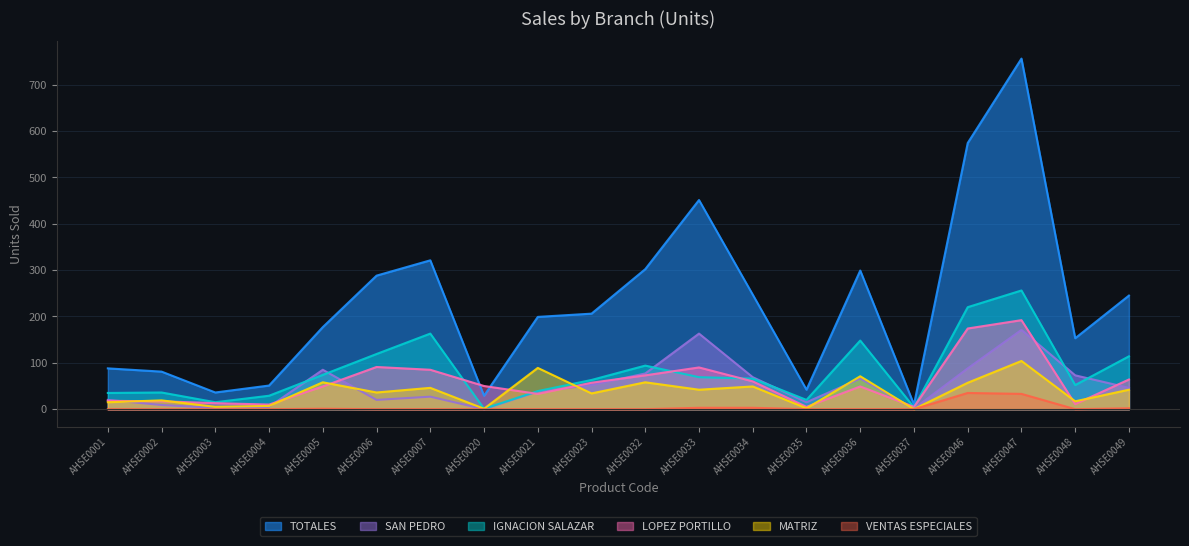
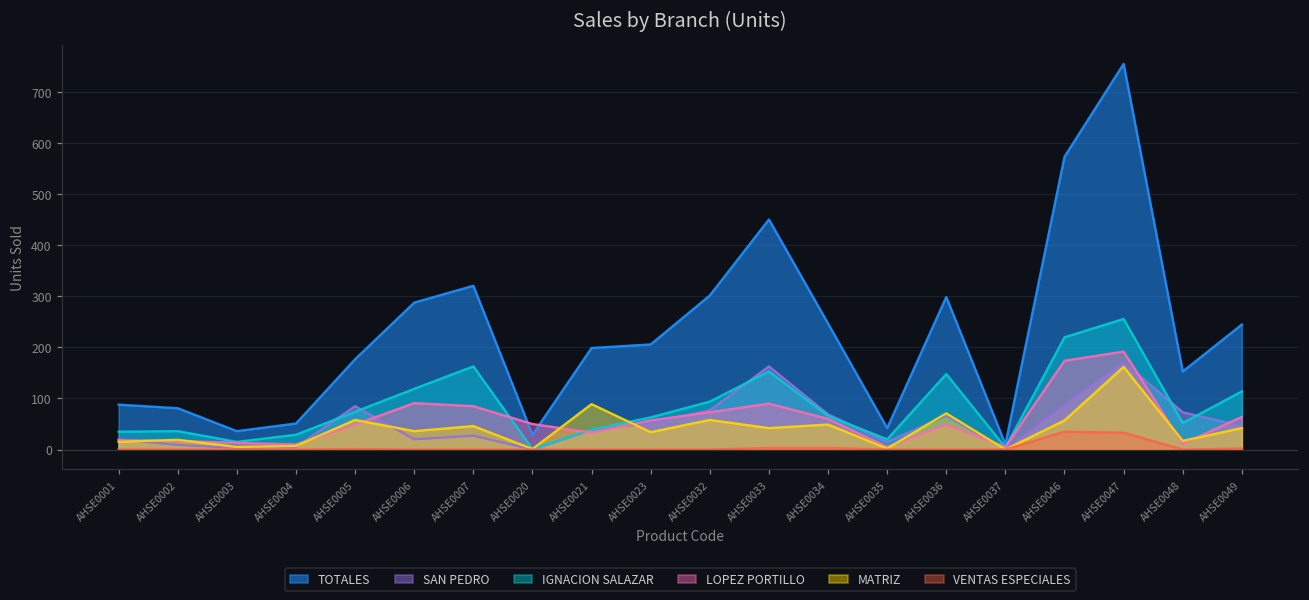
IGNACION SALAZAR, AHSE0033: 70 -> 150
MATRIZ, AHSE0047: 100 -> 160
